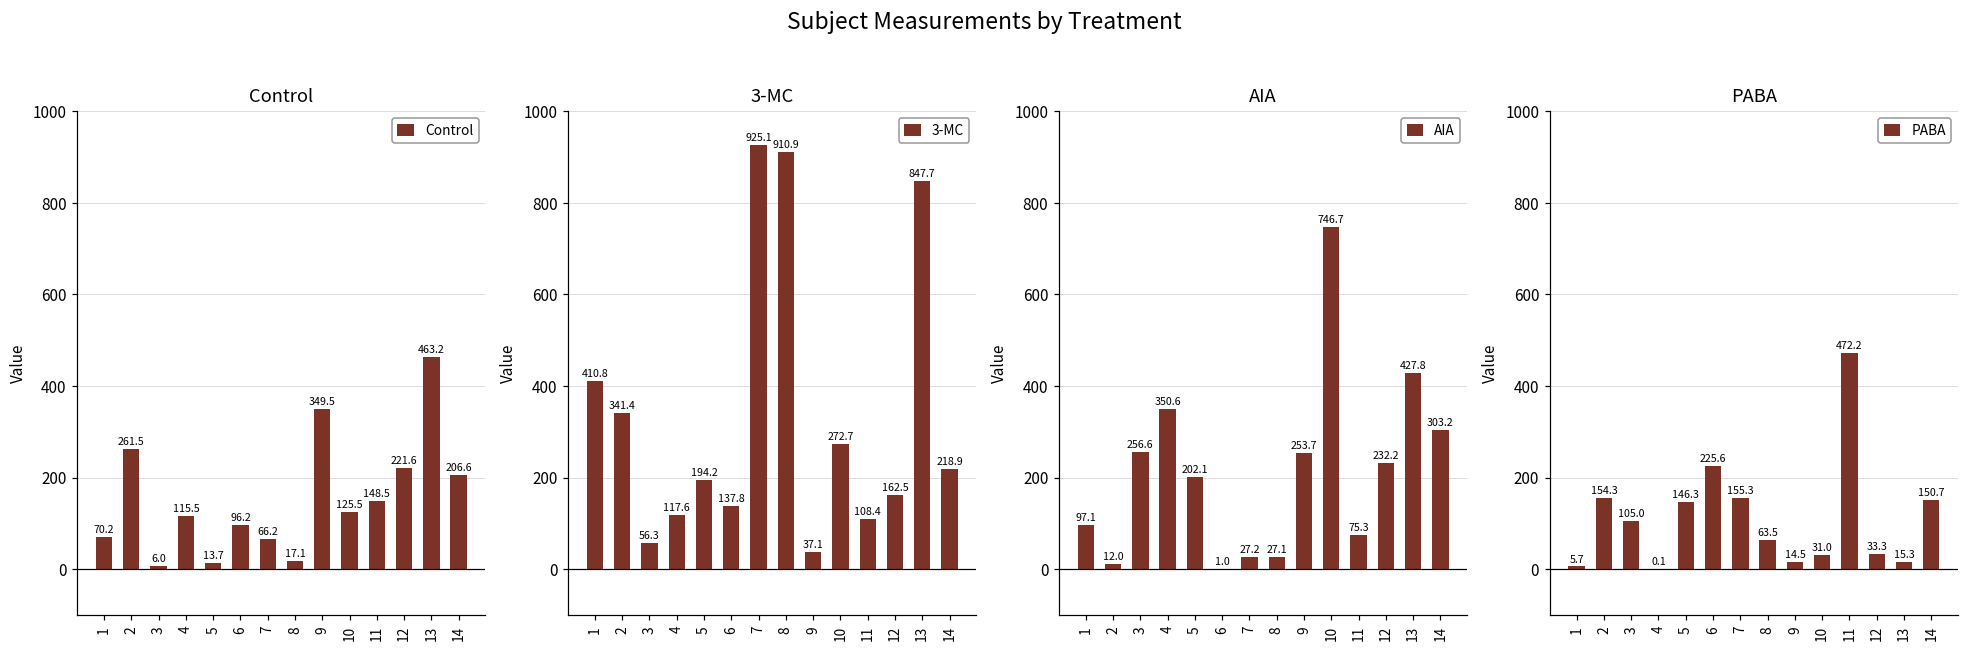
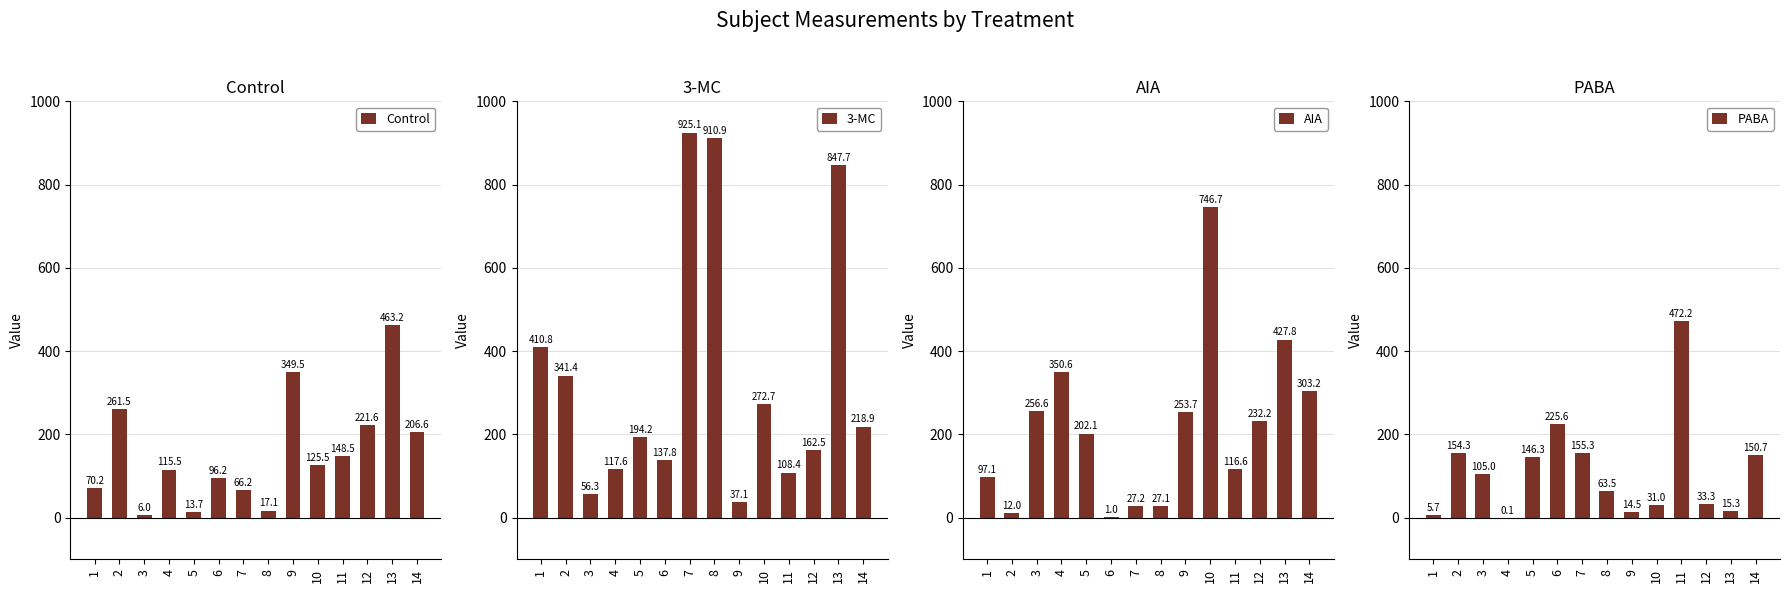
AIA, 11: 75.3 -> 116.6
